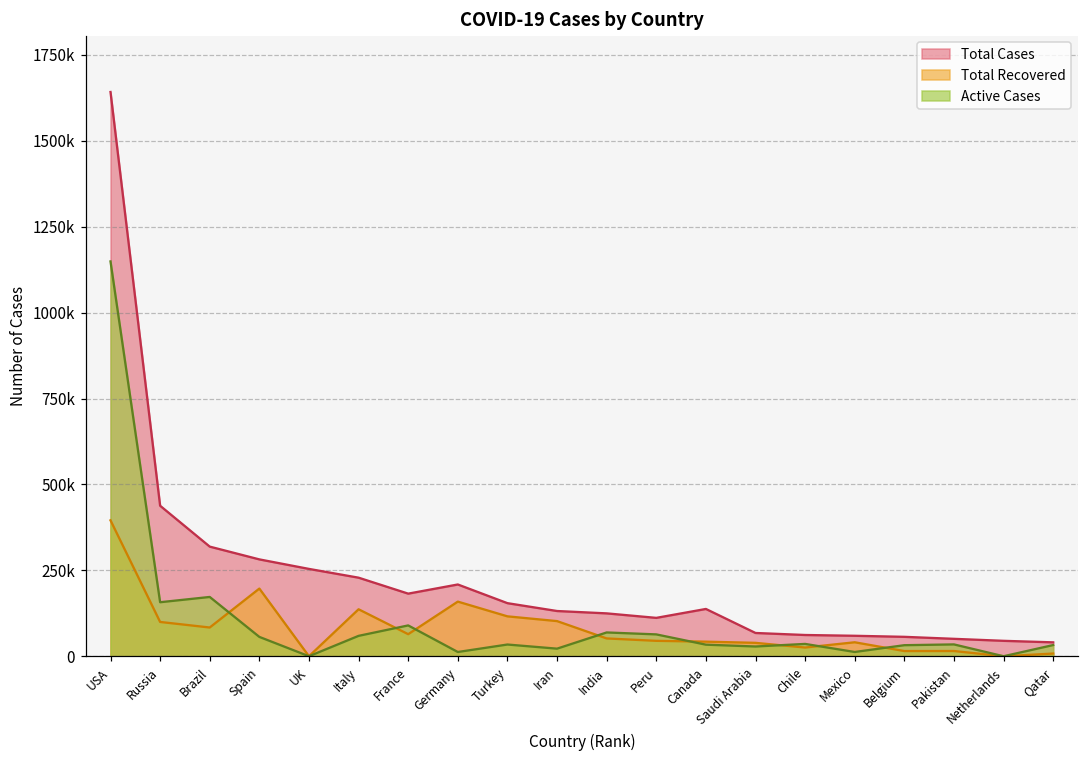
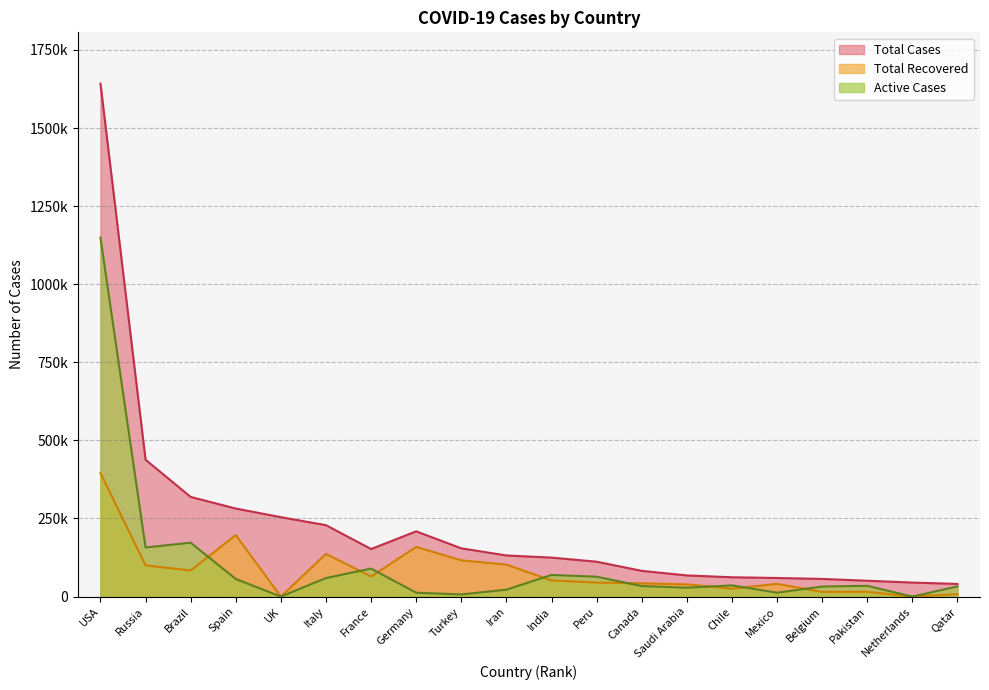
Total Cases, France: 180000 -> 150000
Active Cases, Turkey: 30000 -> 10000
Total Cases, Canada: 140000 -> 80000
